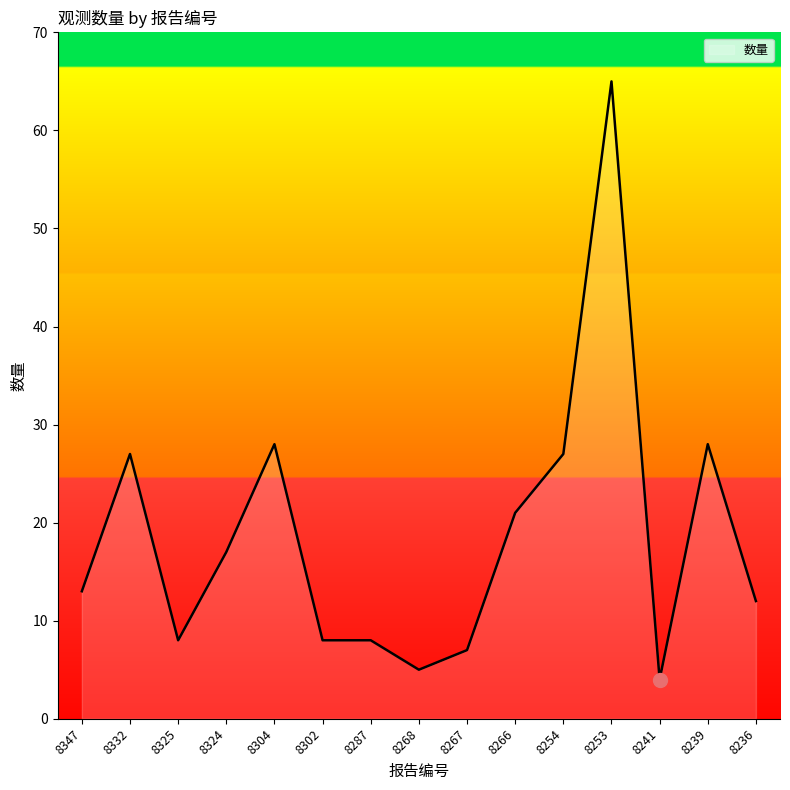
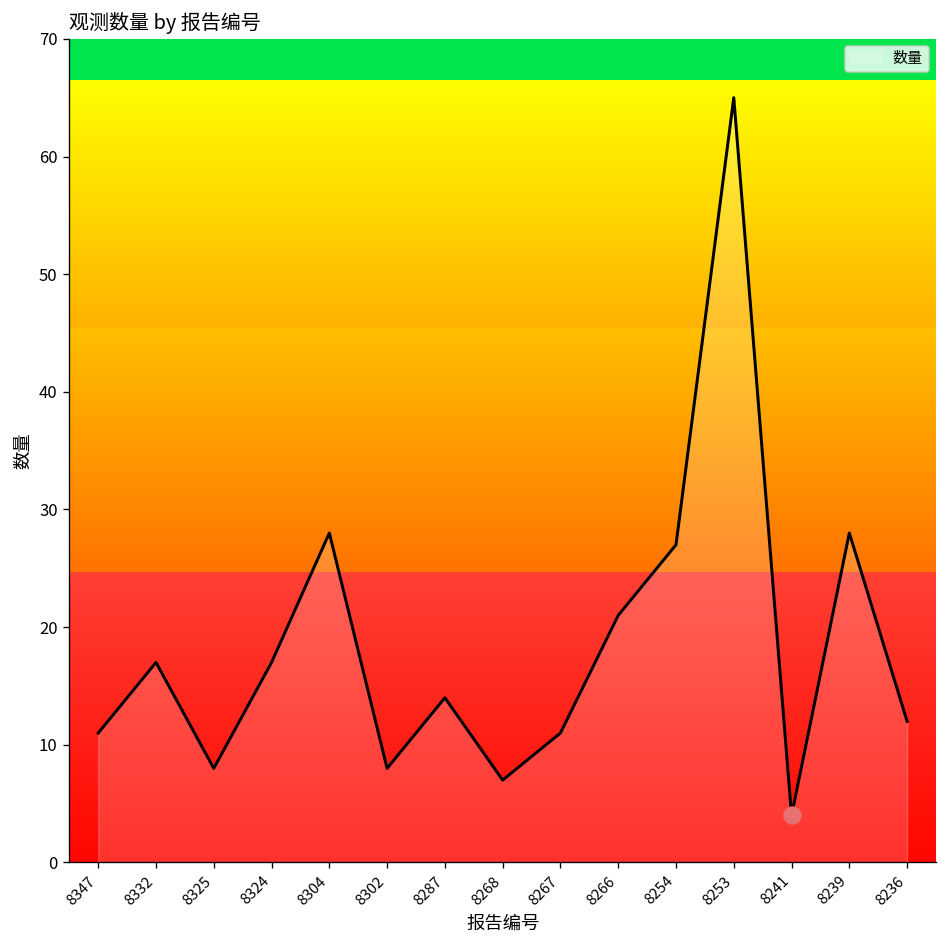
数量, 8347: 13 -> 11
数量, 8332: 27 -> 17
数量, 8287: 8 -> 14
数量, 8268: 5 -> 7
数量, 8267: 7 -> 11
